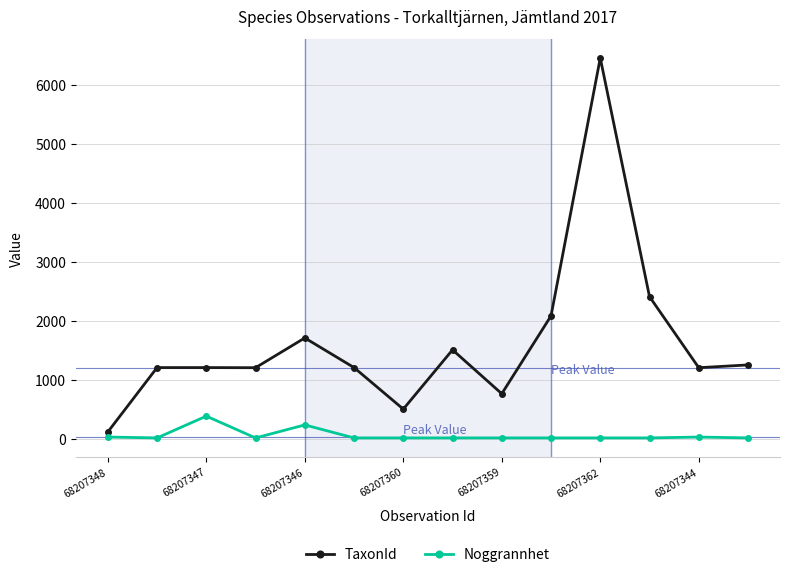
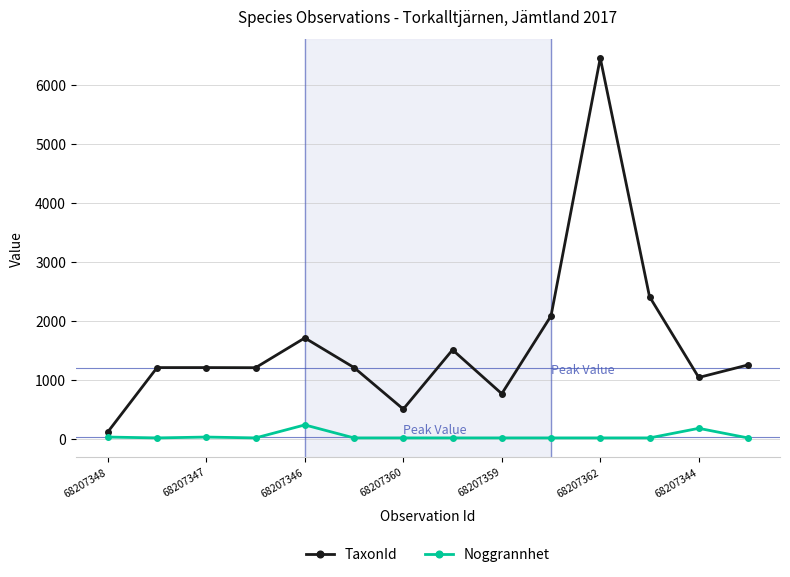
Noggrannhet, 68207347: 400 -> 0
TaxonId, 68207344: 1200 -> 1000
Noggrannhet, 68207344: 0 -> 200
